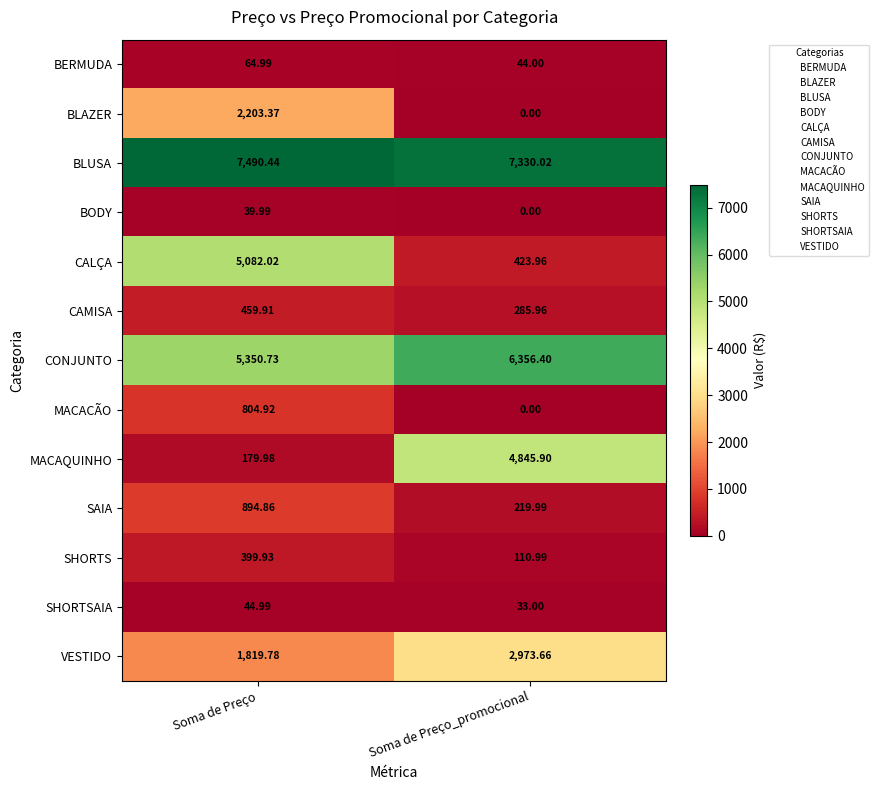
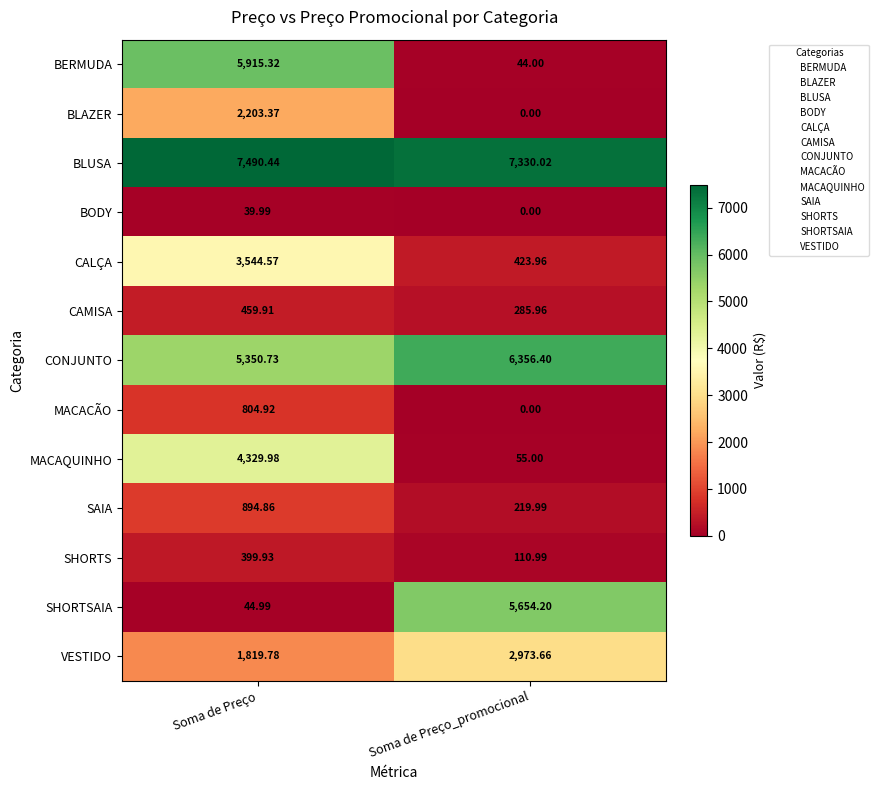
BERMUDA, Soma de Preço: 64.99 -> 5,915.32
CALÇA, Soma de Preço: 5,082.02 -> 3,544.57
MACAQUINHO, Soma de Preço: 179.98 -> 4,329.98
MACAQUINHO, Soma de Preço_promocional: 4,845.90 -> 55.00
SHORTSAIA, Soma de Preço_promocional: 33.00 -> 5,654.20
